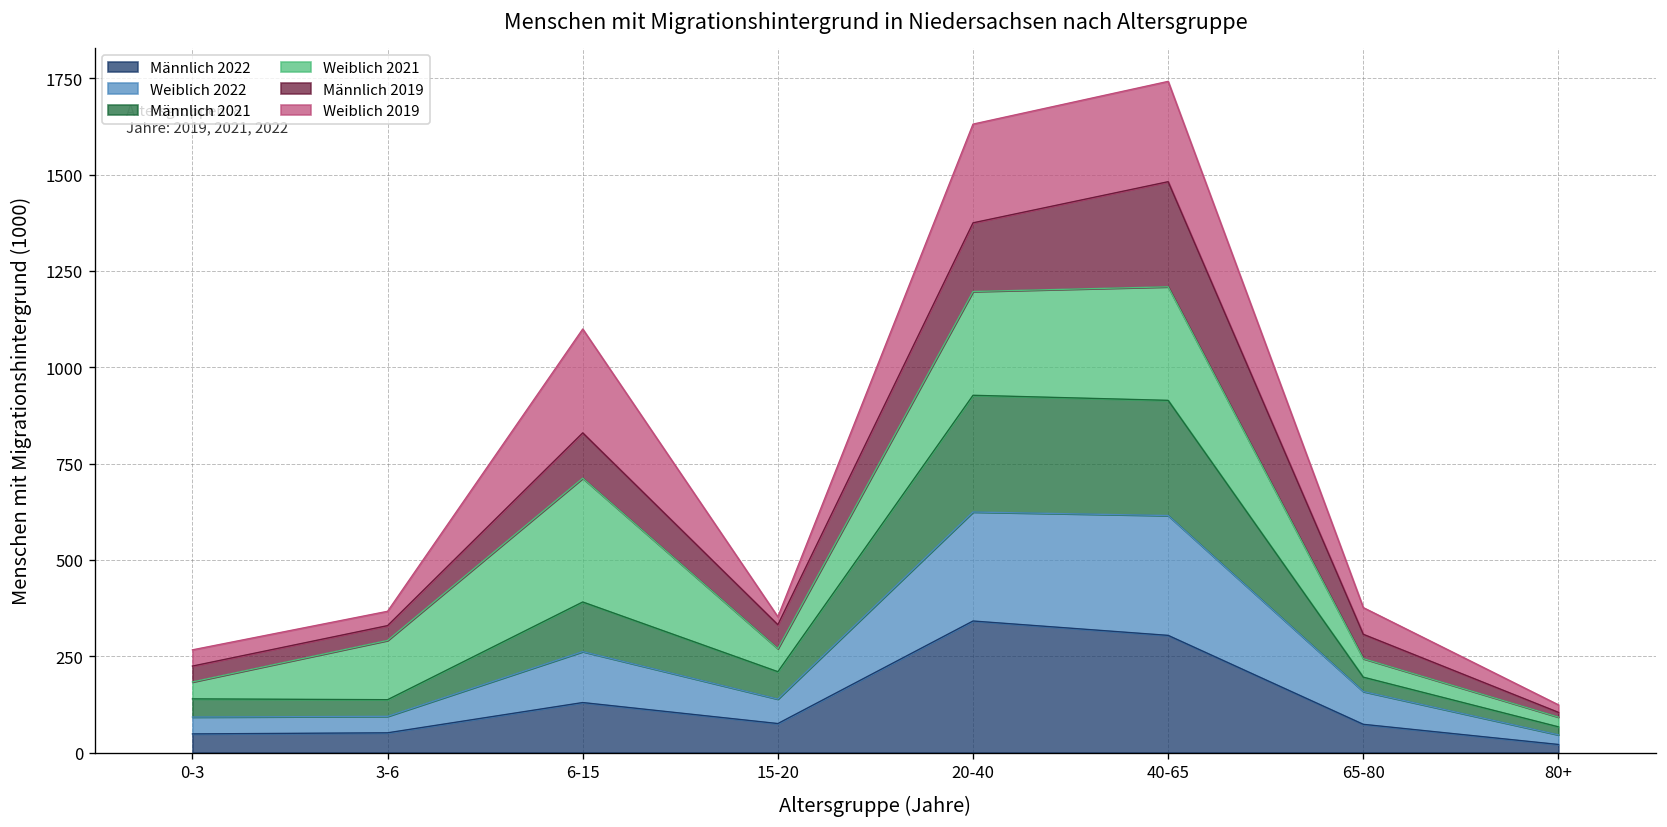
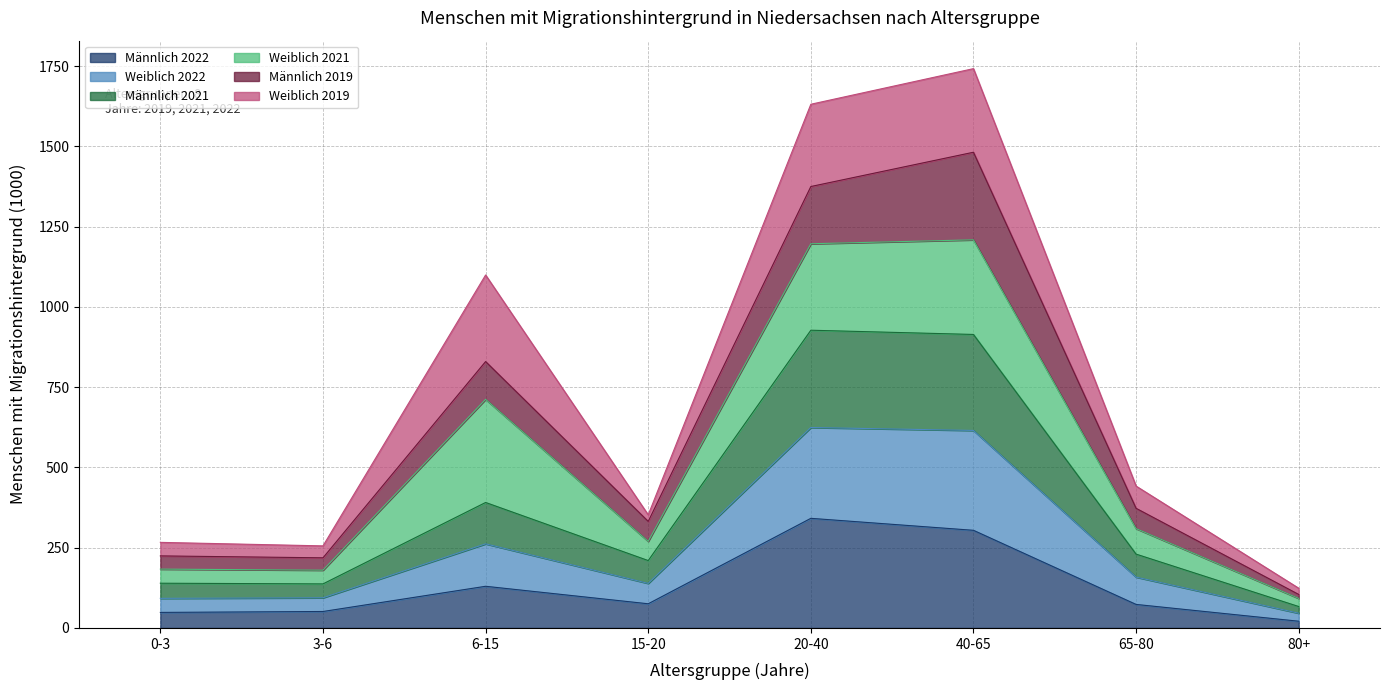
Weiblich 2021, 3-6: 150 -> 40
Männlich 2021, 65-80: 40 -> 70
Weiblich 2021, 65-80: 50 -> 80
